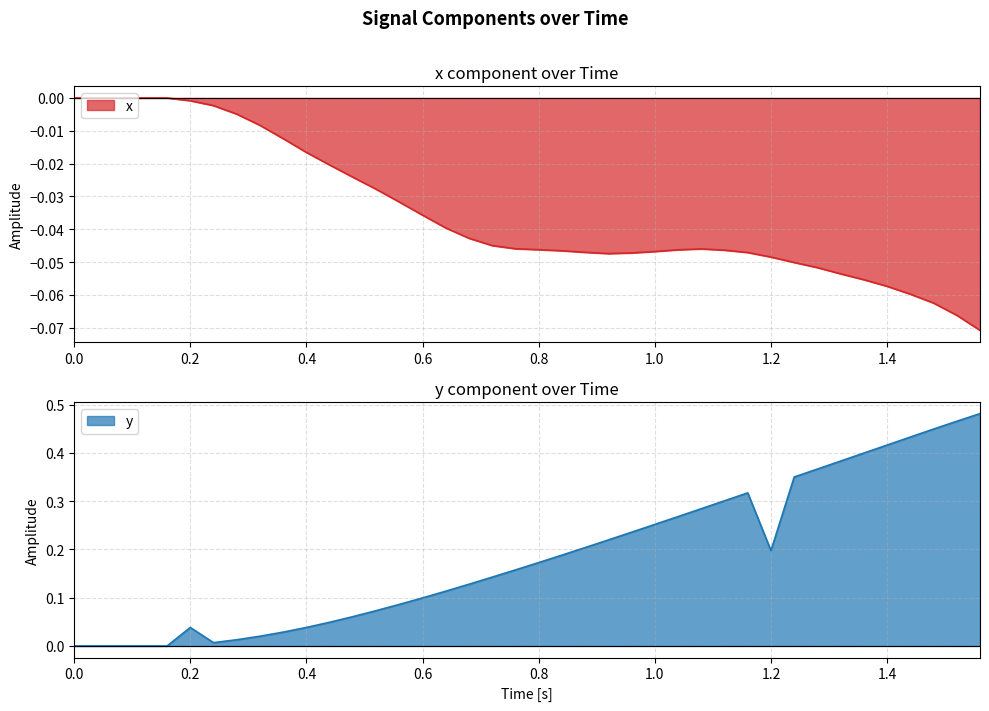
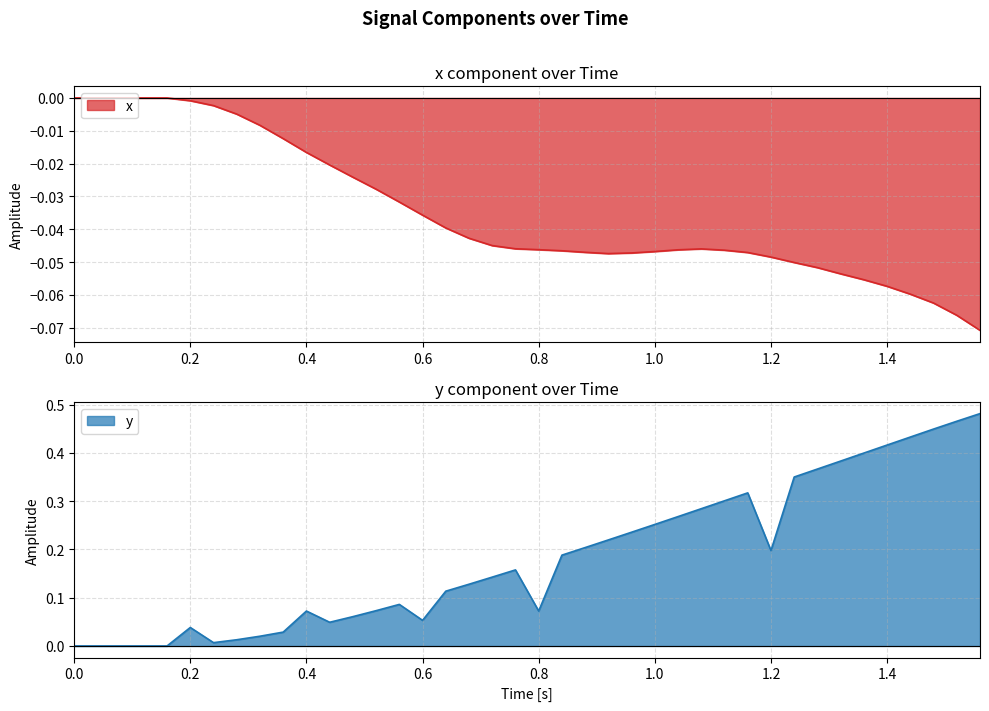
y component over Time, 0.4: 0.04 -> 0.07
y component over Time, 0.6: 0.10 -> 0.05
y component over Time, 0.8: 0.17 -> 0.07
